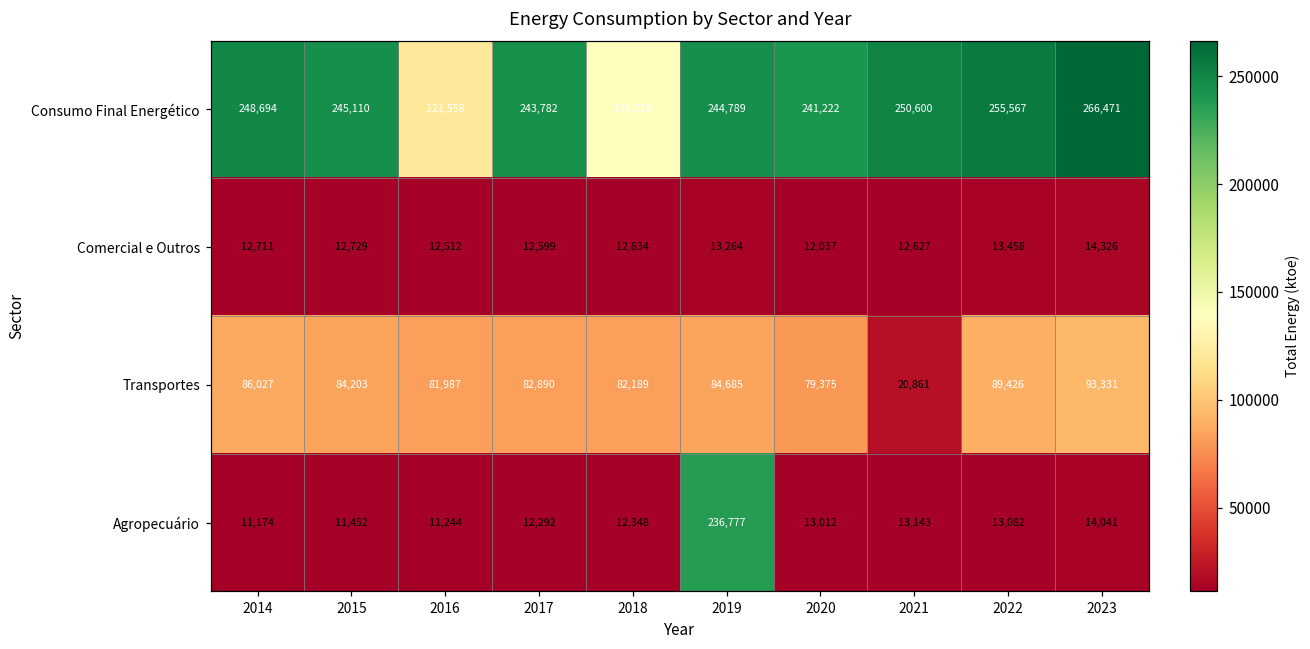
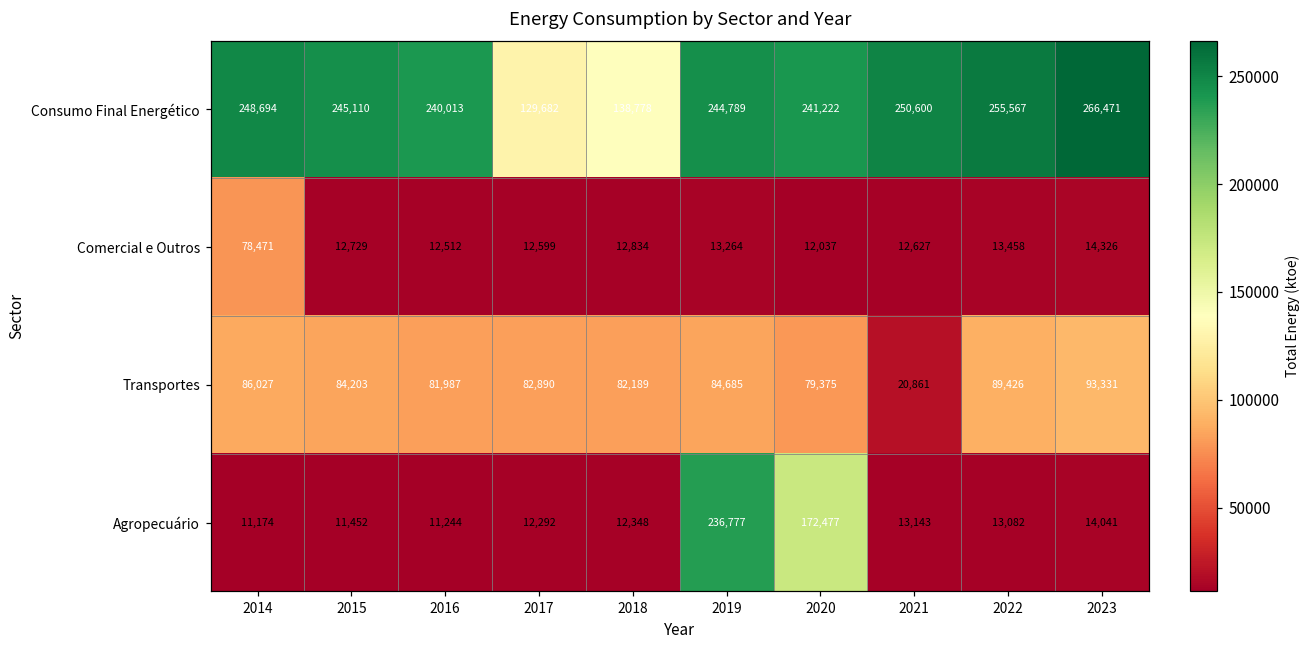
Consumo Final Energético, 2016: 121,558 -> 240,013
Consumo Final Energético, 2017: 243,782 -> 129,682
Comercial e Outros, 2014: 12,711 -> 78,471
Agropecuário, 2020: 13,012 -> 172,477
